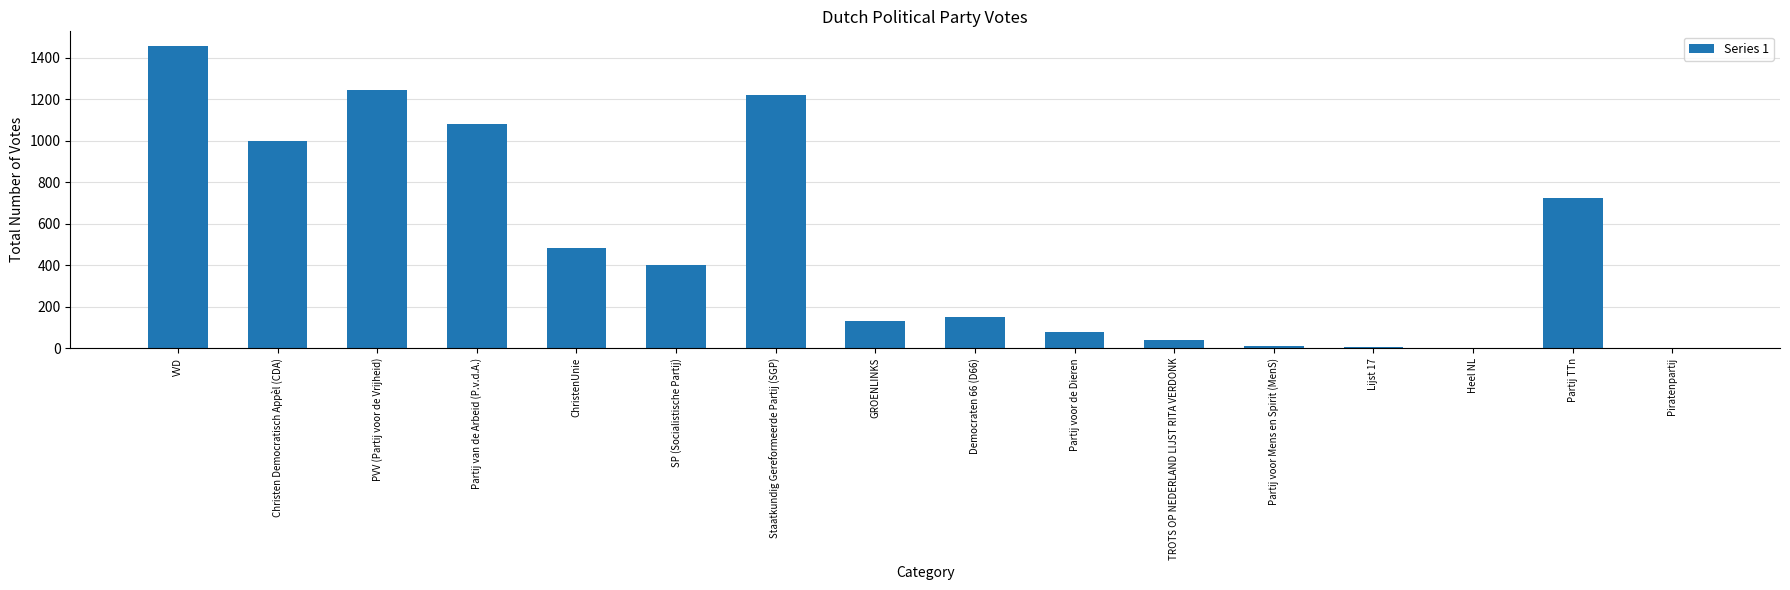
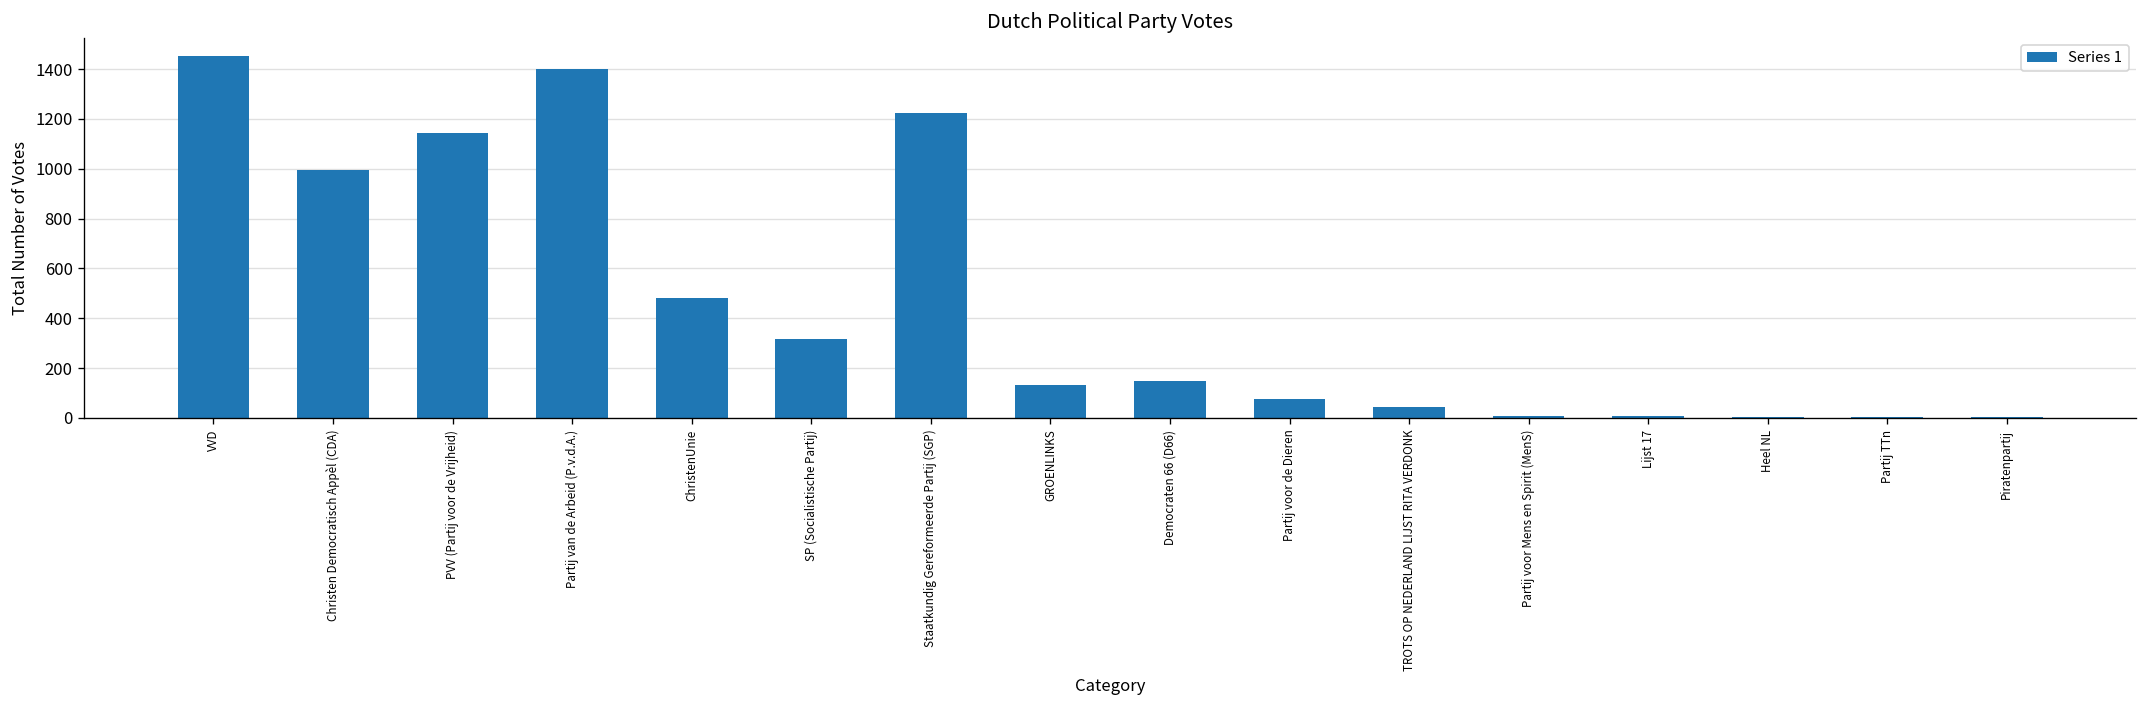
PVV (Partij voor de Vrijheid): 1240 -> 1140
Partij van de Arbeid (P.v.d.A.): 1080 -> 1400
SP (Socialistische Partij): 400 -> 320
Partij TTn: 720 -> 0
